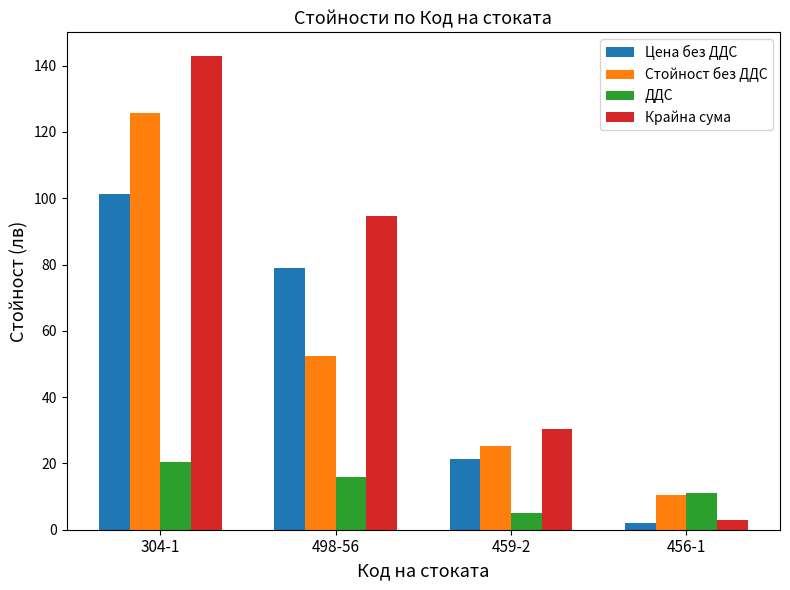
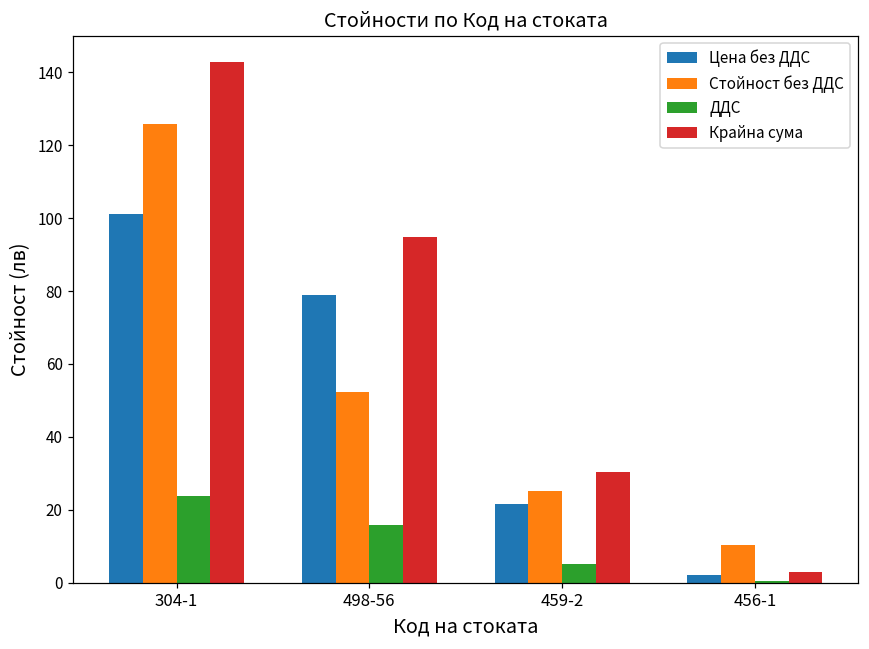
ДДС, 304-1: 20 -> 24
ДДС, 456-1: 11 -> 0
